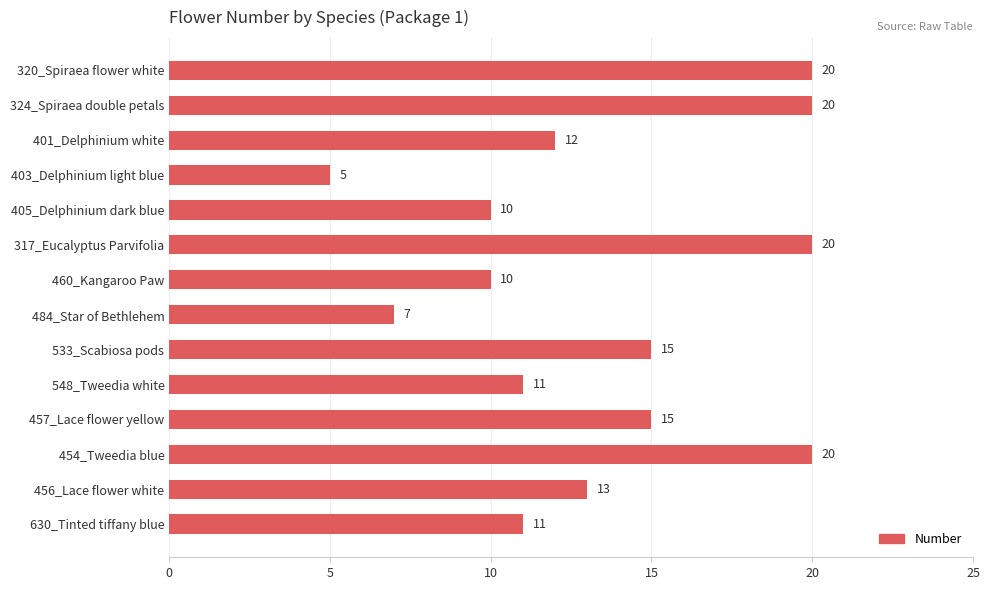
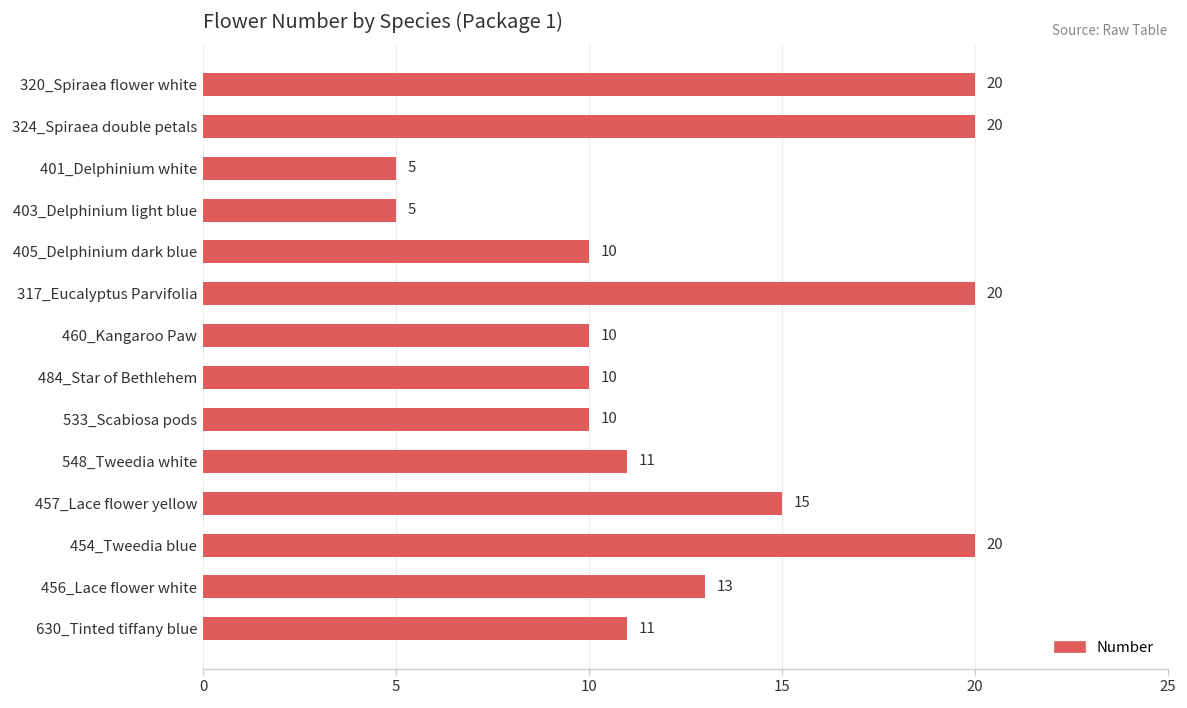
401_Delphinium white: 12 -> 5
484_Star of Bethlehem: 7 -> 10
533_Scabiosa pods: 15 -> 10
